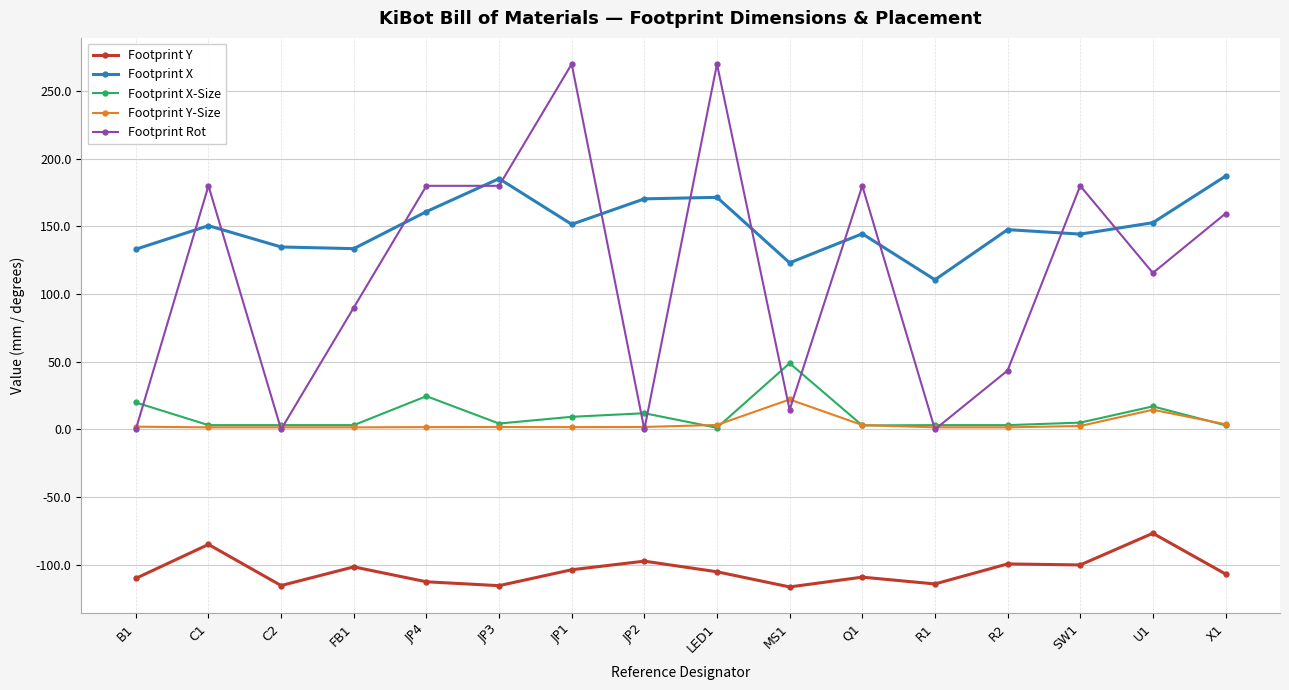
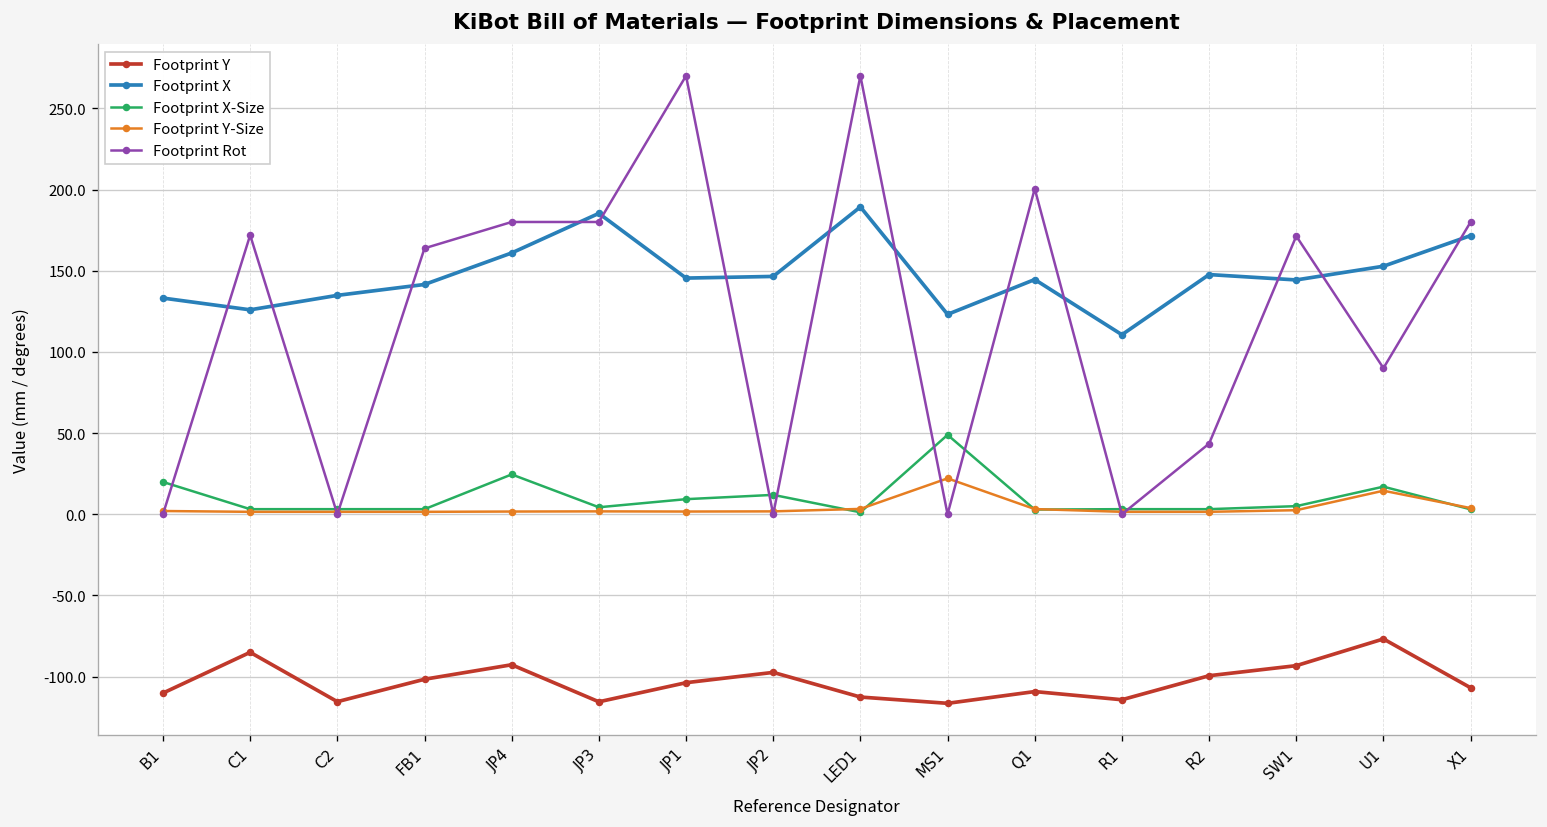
Footprint X, C1: 151 -> 126
Footprint Rot, C1: 180 -> 172
Footprint X, FB1: 134 -> 142
Footprint Rot, FB1: 90 -> 164
Footprint Y, JP4: -113 -> -93
Footprint X, JP1: 152 -> 145
Footprint X, JP2: 170 -> 146
Footprint Y, LED1: -105 -> -113
Footprint X, LED1: 171 -> 189
Footprint Rot, MS1: 14 -> 0
Footprint Rot, Q1: 180 -> 201
Footprint Y, SW1: -100 -> -93
Footprint Rot, SW1: 180 -> 171
Footprint Rot, U1: 116 -> 90
Footprint X, X1: 187 -> 172
Footprint Rot, X1: 160 -> 180
